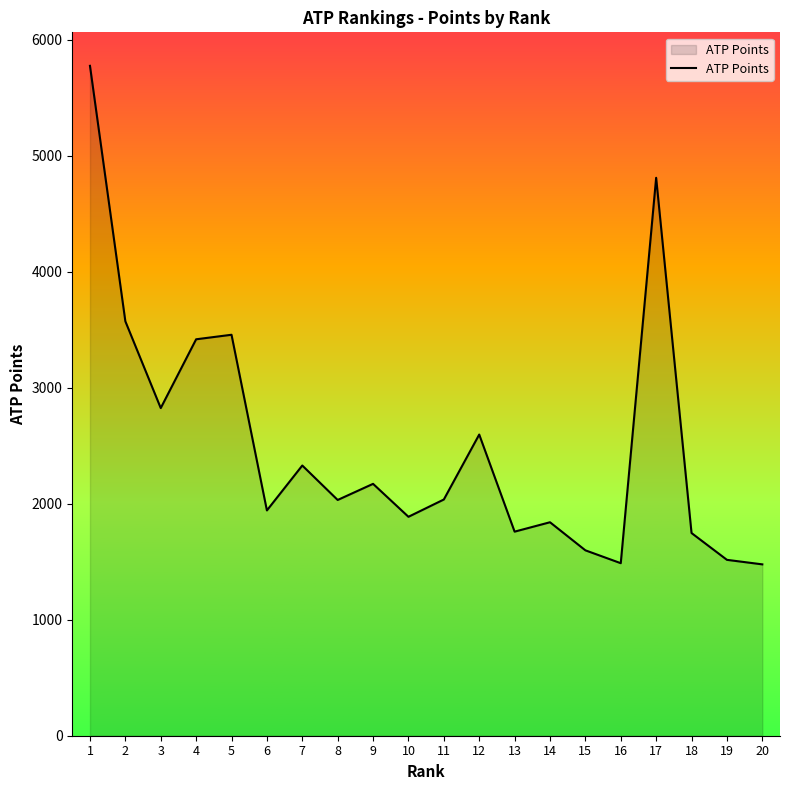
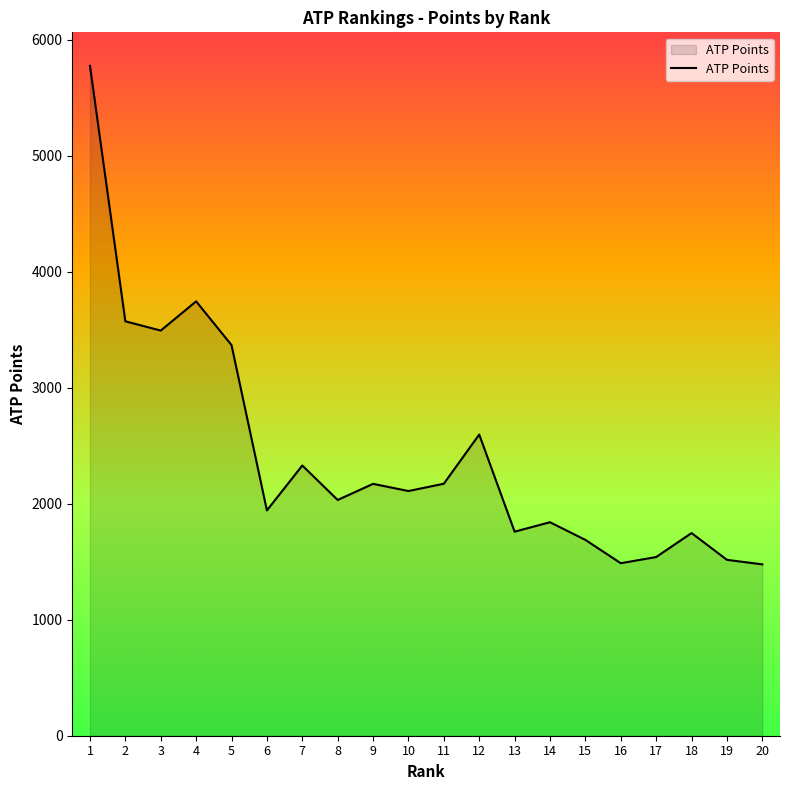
3: 2820 -> 3490
4: 3420 -> 3740
5: 3460 -> 3370
10: 1890 -> 2110
11: 2040 -> 2170
15: 1600 -> 1690
17: 4810 -> 1540
